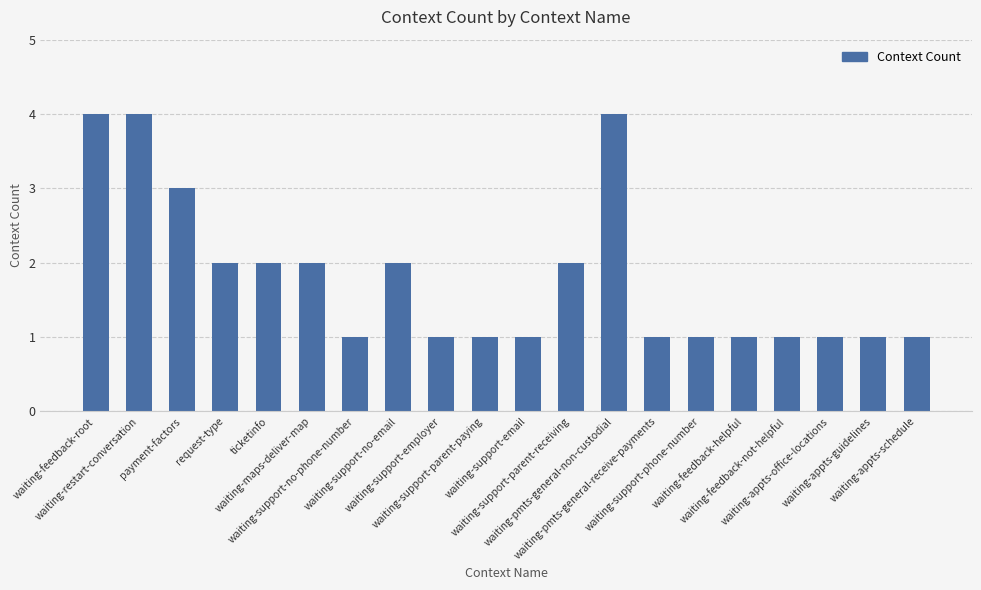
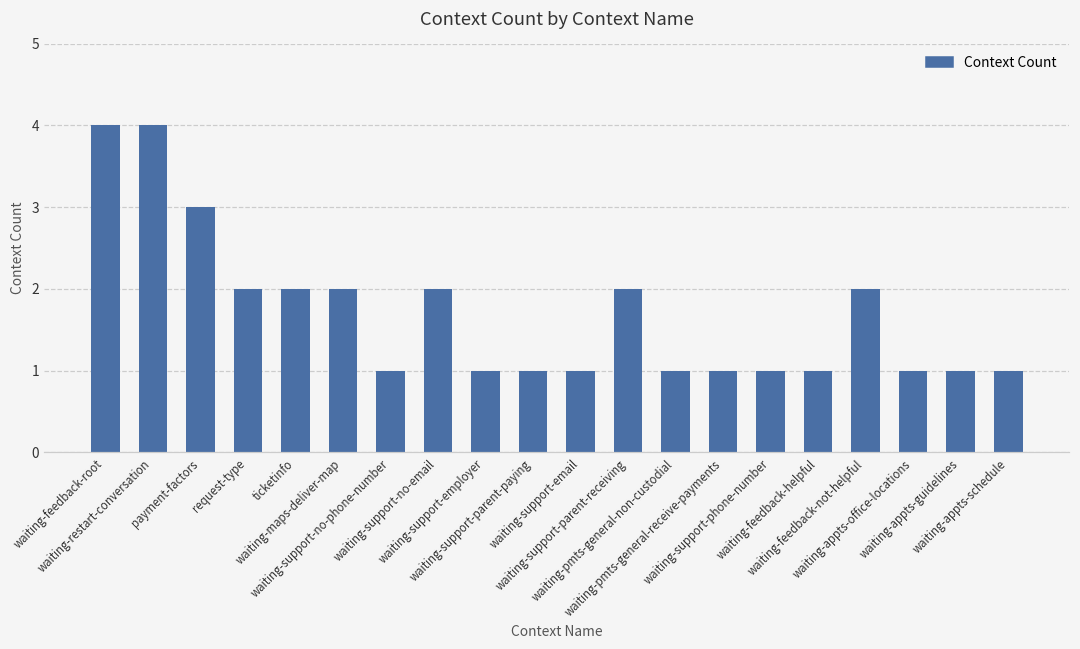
waiting-pmts-general-non-custodial: 4 -> 1
waiting-feedback-not-helpful: 1 -> 2
